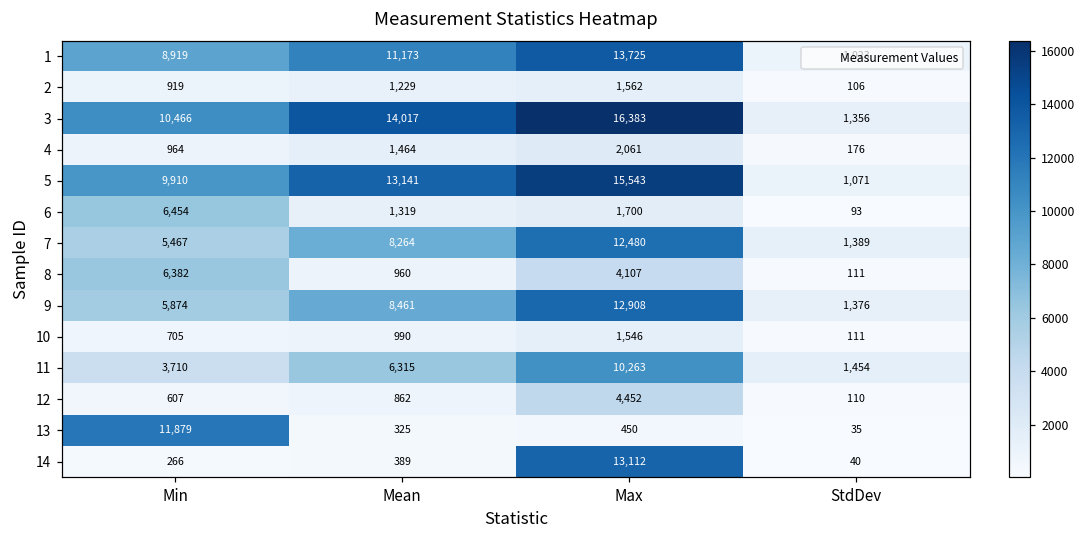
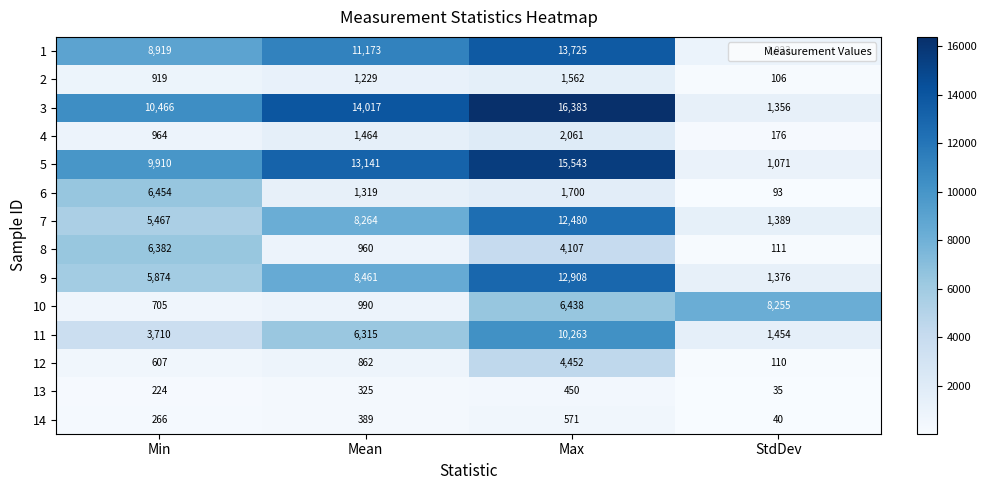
10, Max: 1,546 -> 6,438
10, StdDev: 111 -> 8,255
13, Min: 11,879 -> 224
14, Max: 13,112 -> 571
